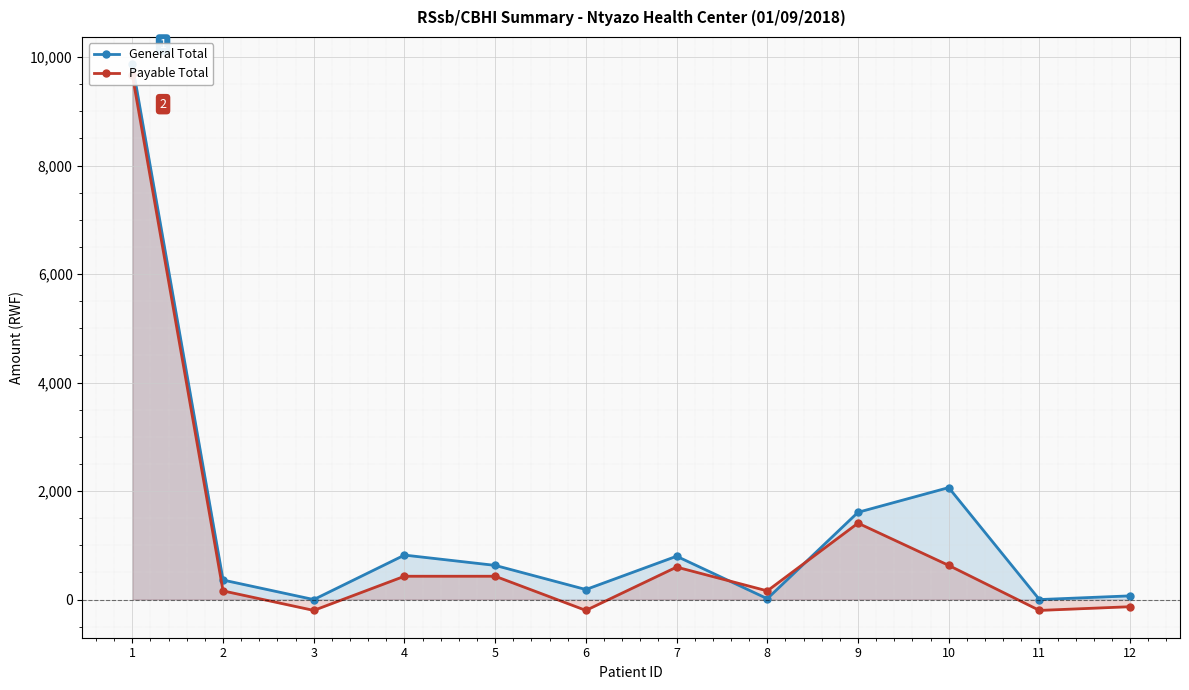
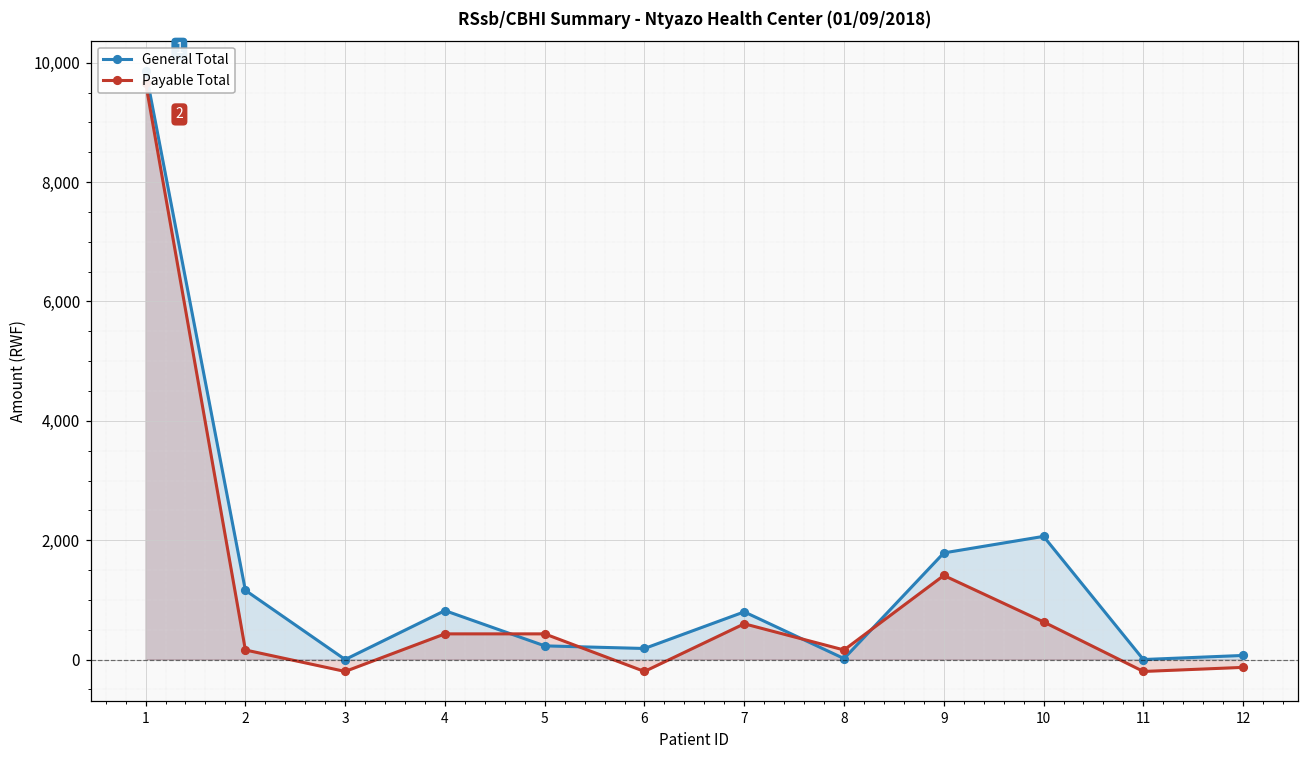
General Total, 2: 400 -> 1,200
General Total, 5: 600 -> 200
General Total, 9: 1,600 -> 1,800
